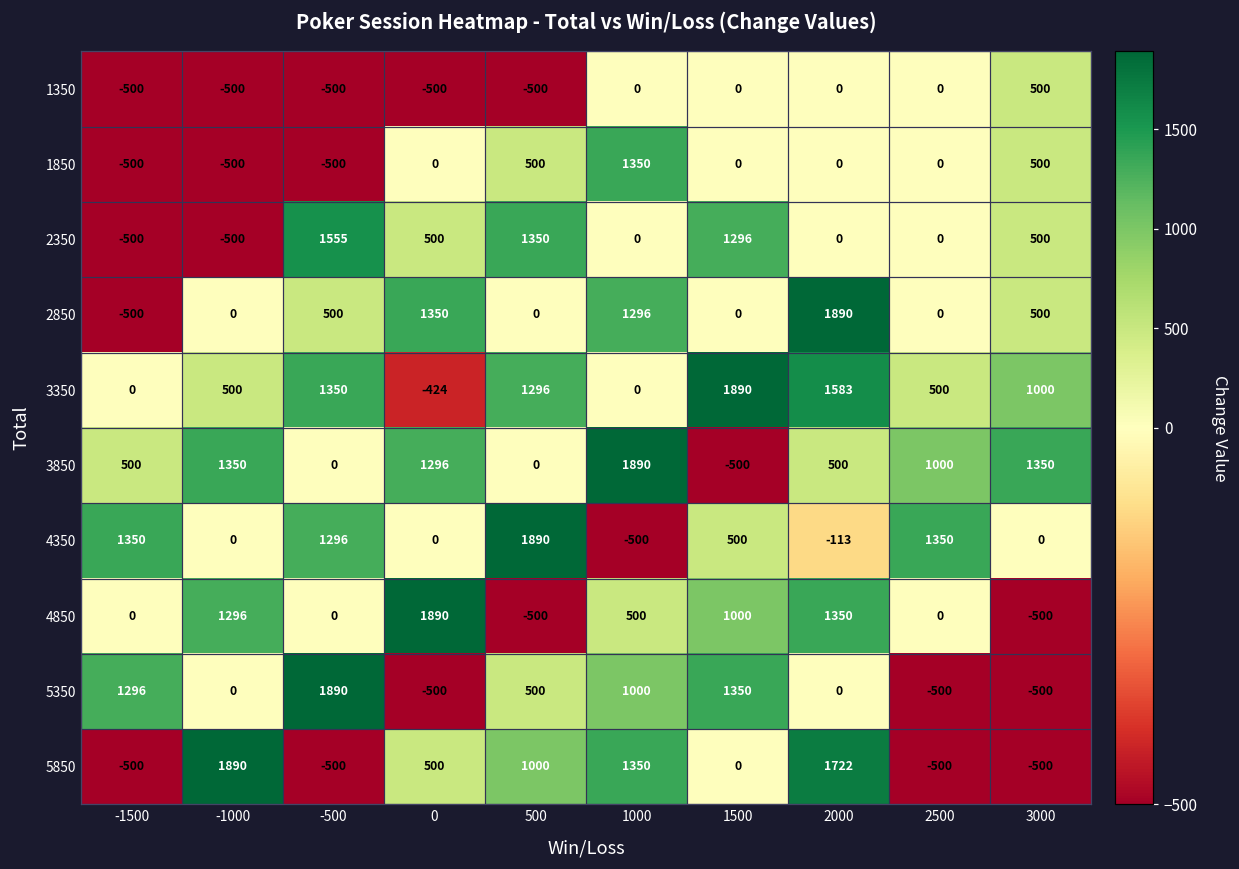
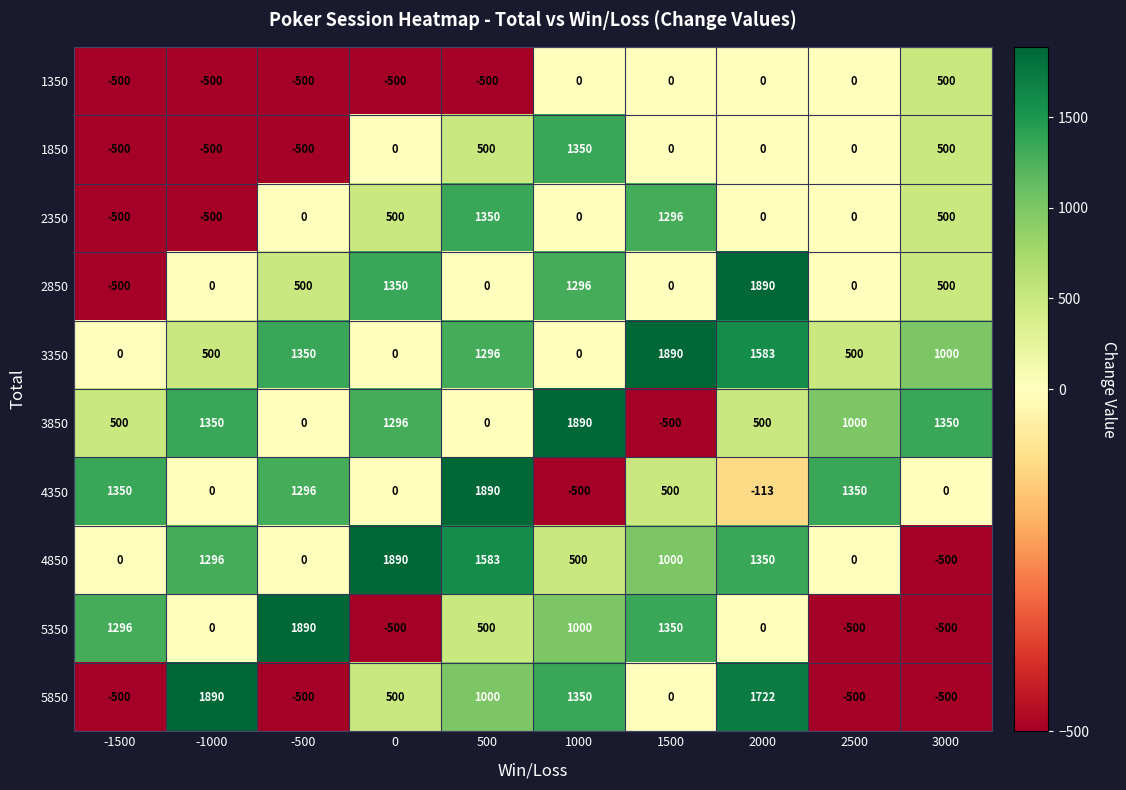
2350, -500: 1555 -> 0
3350, 0: -424 -> 0
4850, 500: -500 -> 1583
